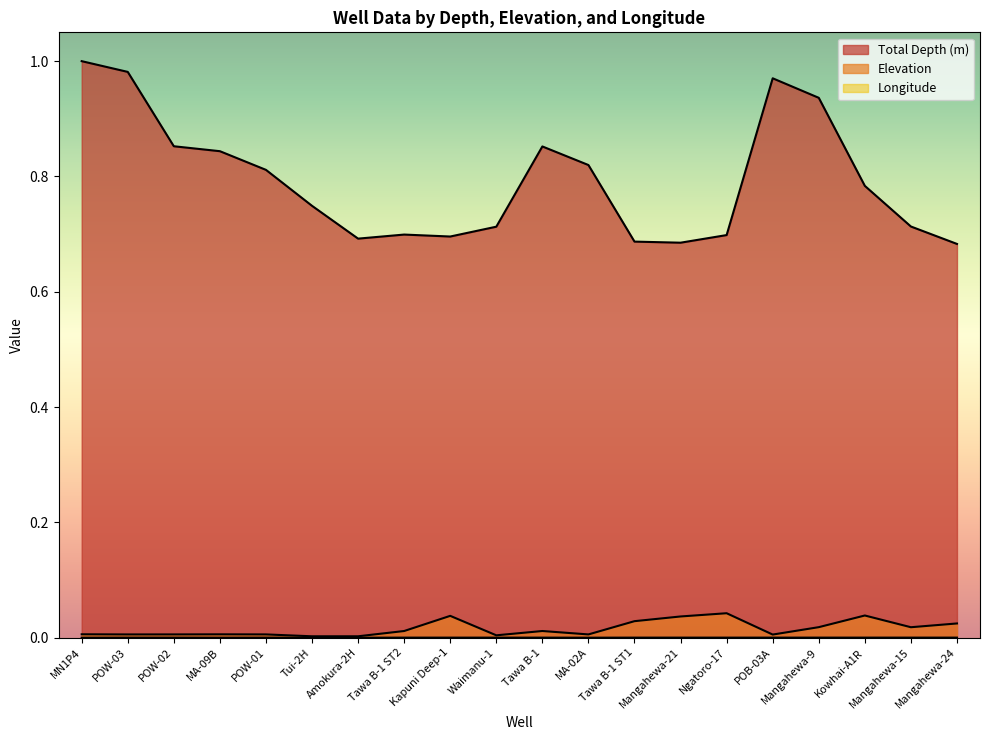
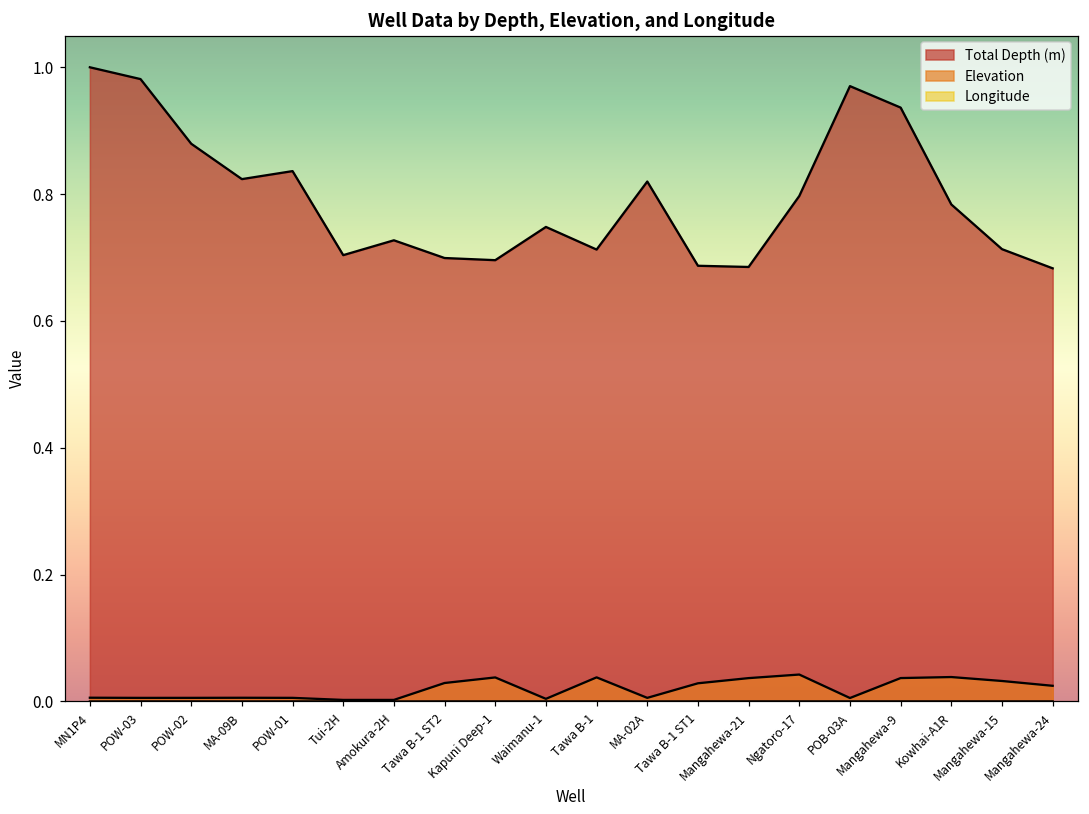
Total Depth (m), POW-02: 0.85 -> 0.88
Total Depth (m), MA-09B: 0.84 -> 0.82
Total Depth (m), POW-01: 0.81 -> 0.84
Total Depth (m), Tui-2H: 0.75 -> 0.70
Total Depth (m), Amokura-2H: 0.69 -> 0.73
Elevation, Tawa B-1 ST2: 0.01 -> 0.03
Total Depth (m), Waimanu-1: 0.71 -> 0.75
Total Depth (m), Tawa B-1: 0.85 -> 0.71
Elevation, Tawa B-1: 0.01 -> 0.04
Total Depth (m), Ngatoro-17: 0.70 -> 0.80
Elevation, Mangahewa-9: 0.02 -> 0.04
Elevation, Mangahewa-15: 0.02 -> 0.03
